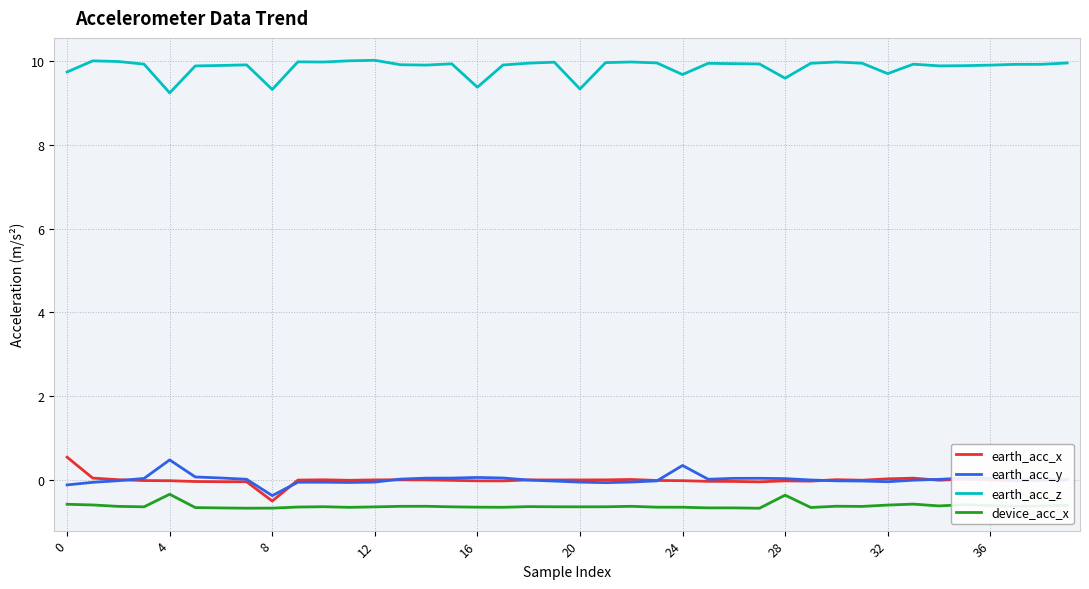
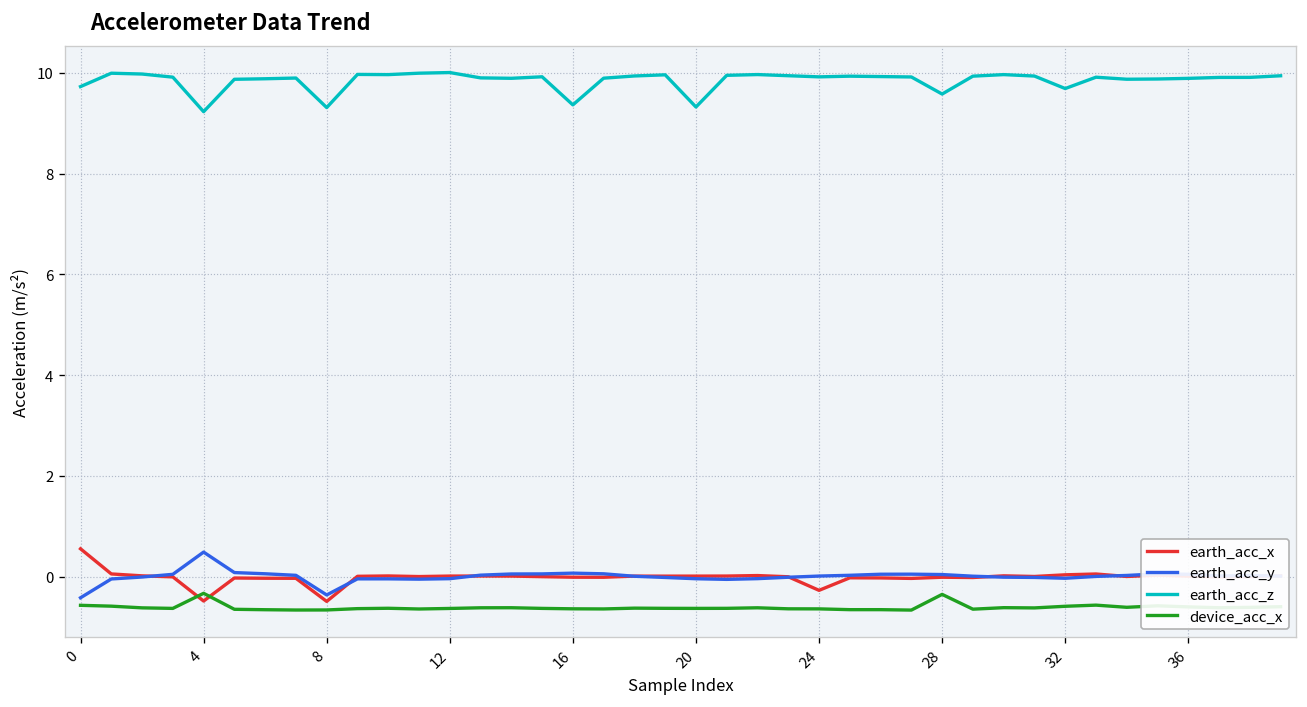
earth_acc_y, 0: -0.1 -> -0.4
earth_acc_x, 4: 0.0 -> -0.5
earth_acc_x, 24: 0.0 -> -0.3
earth_acc_y, 24: 0.4 -> 0.0
earth_acc_z, 24: 9.7 -> 9.9
